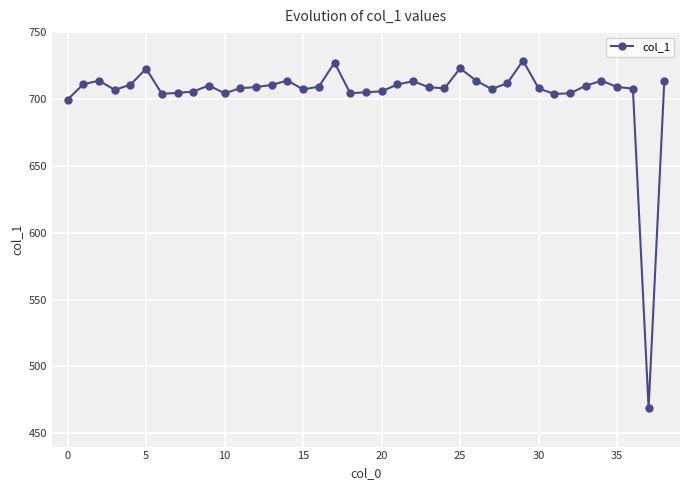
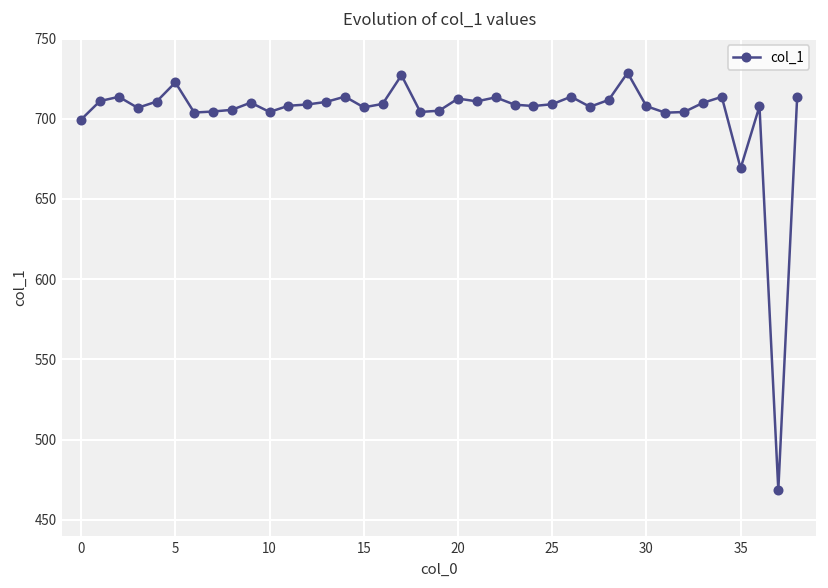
20: 706 -> 713
25: 723 -> 709
35: 709 -> 669
